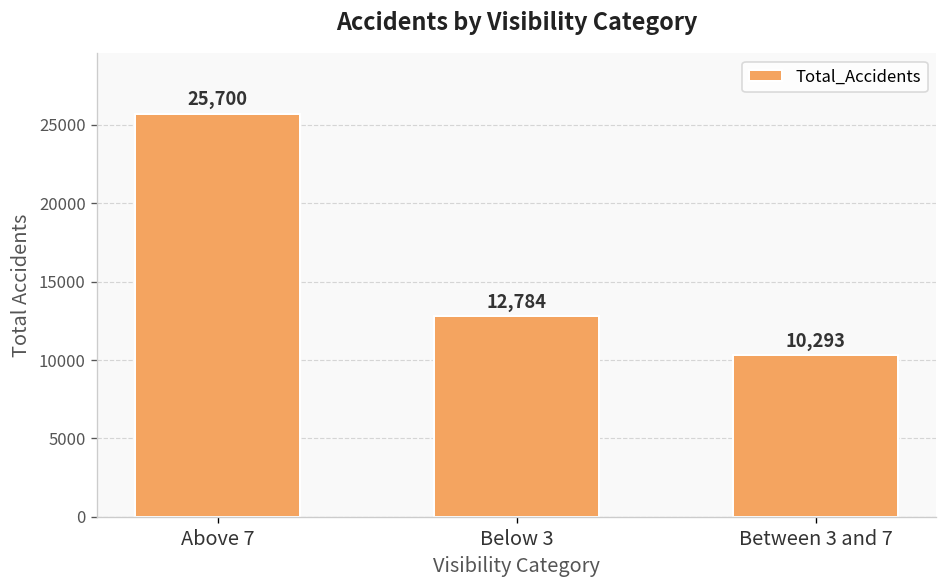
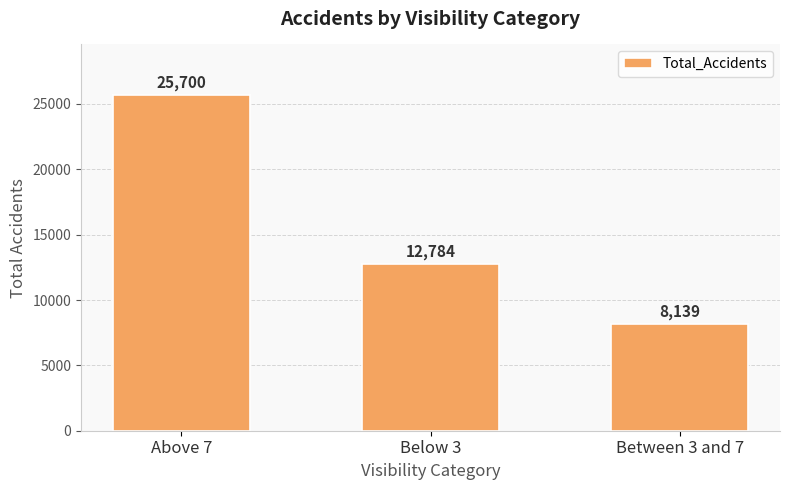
Between 3 and 7: 10,293 -> 8,139
